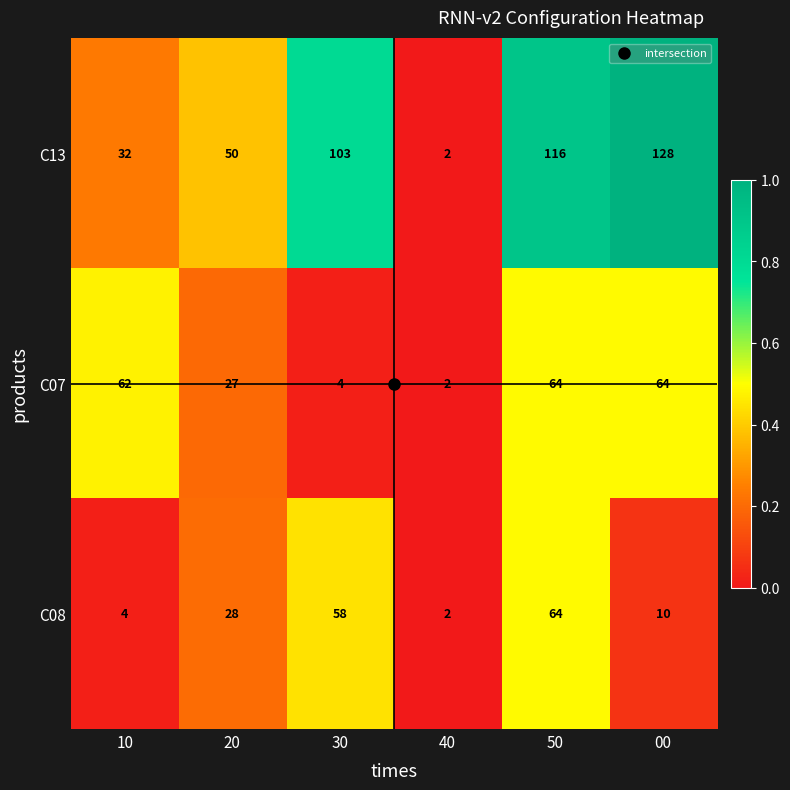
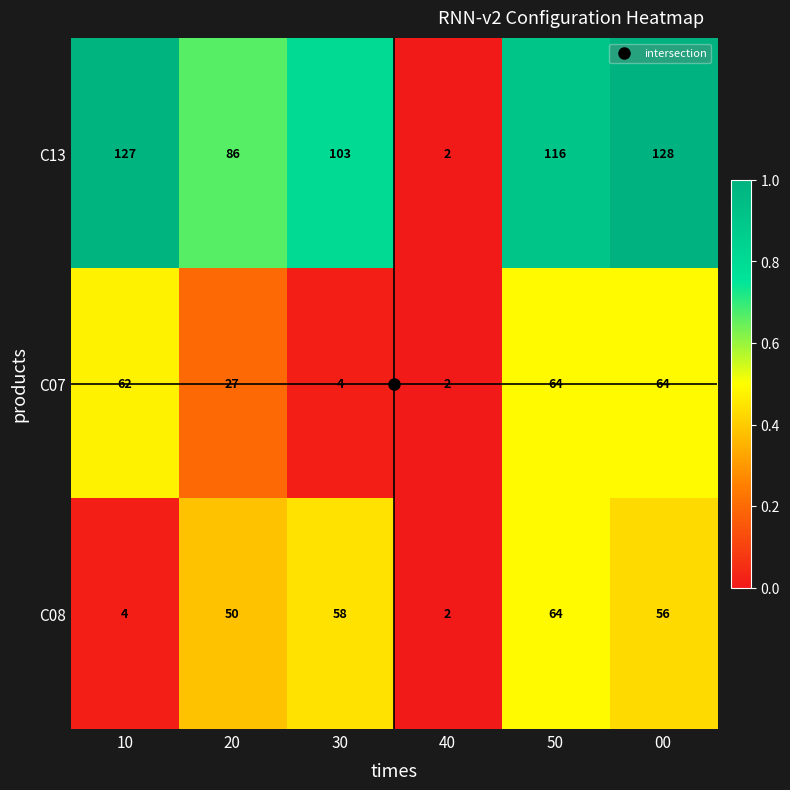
C13, 10: 32 -> 127
C13, 20: 50 -> 86
C08, 20: 28 -> 50
C08, 00: 10 -> 56
